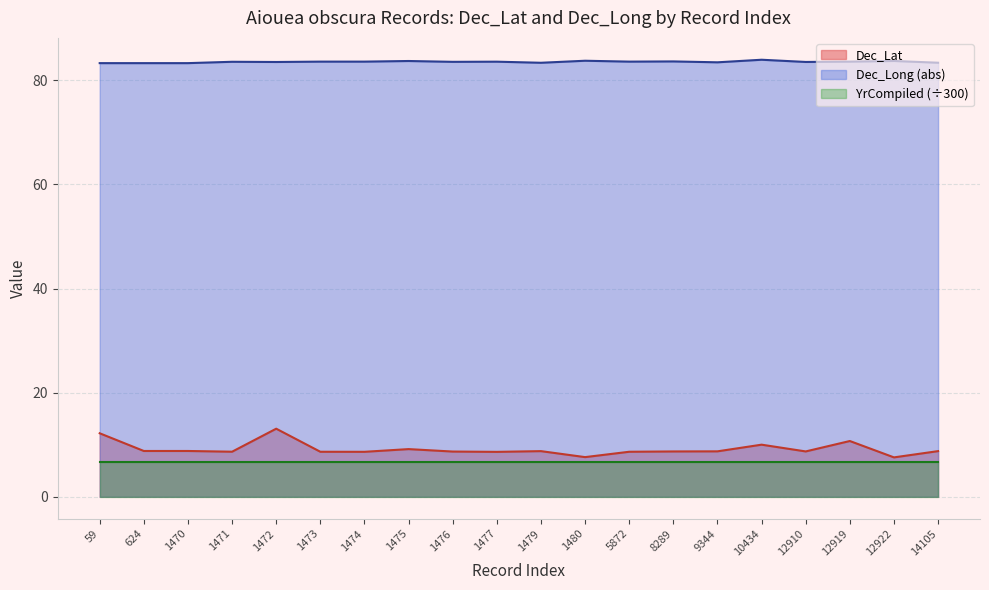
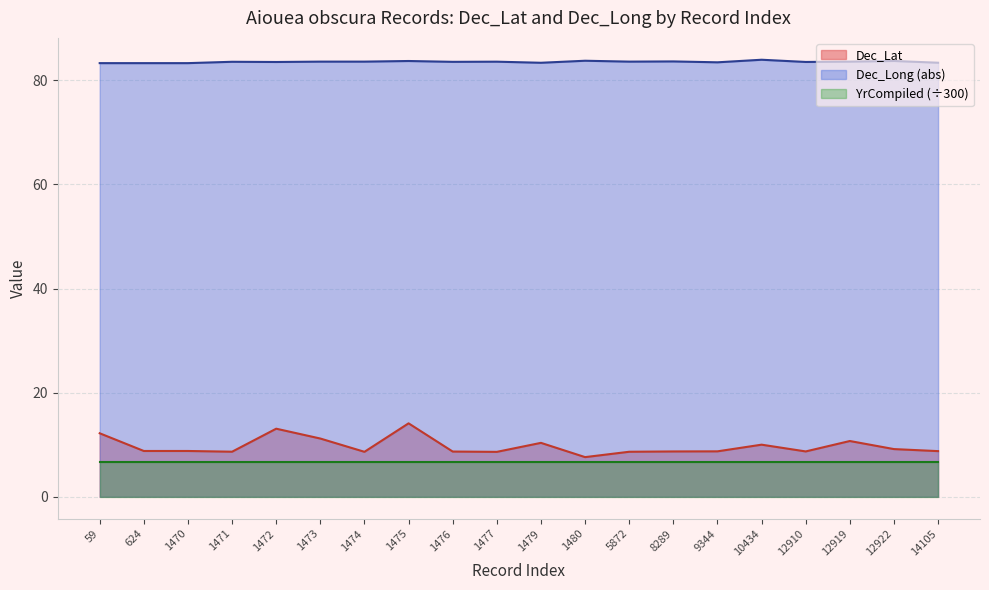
Dec_Lat, 1473: 9 -> 11
Dec_Lat, 1475: 9 -> 14
Dec_Lat, 1479: 9 -> 10
Dec_Lat, 12922: 8 -> 9
